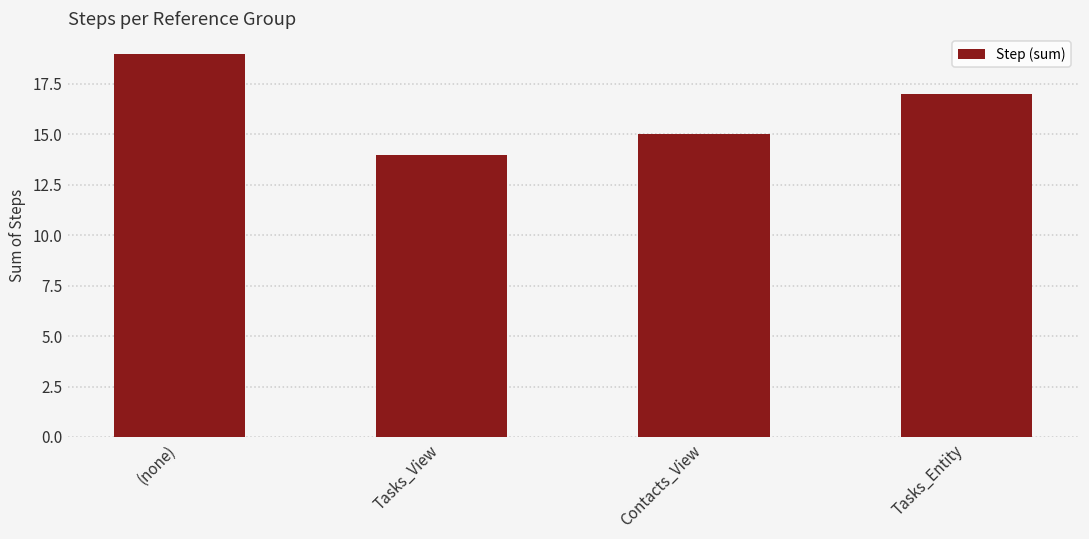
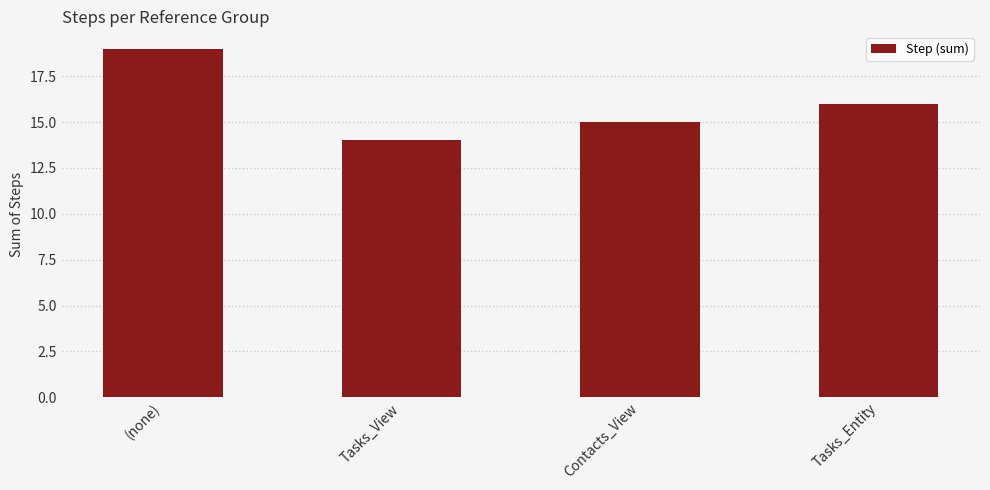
Tasks_Entity: 17 -> 16
